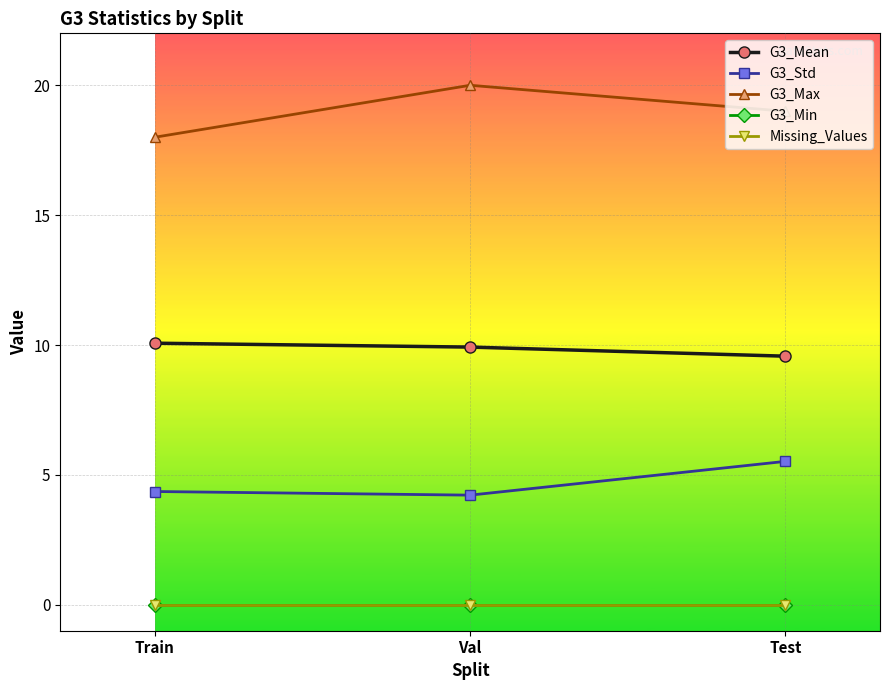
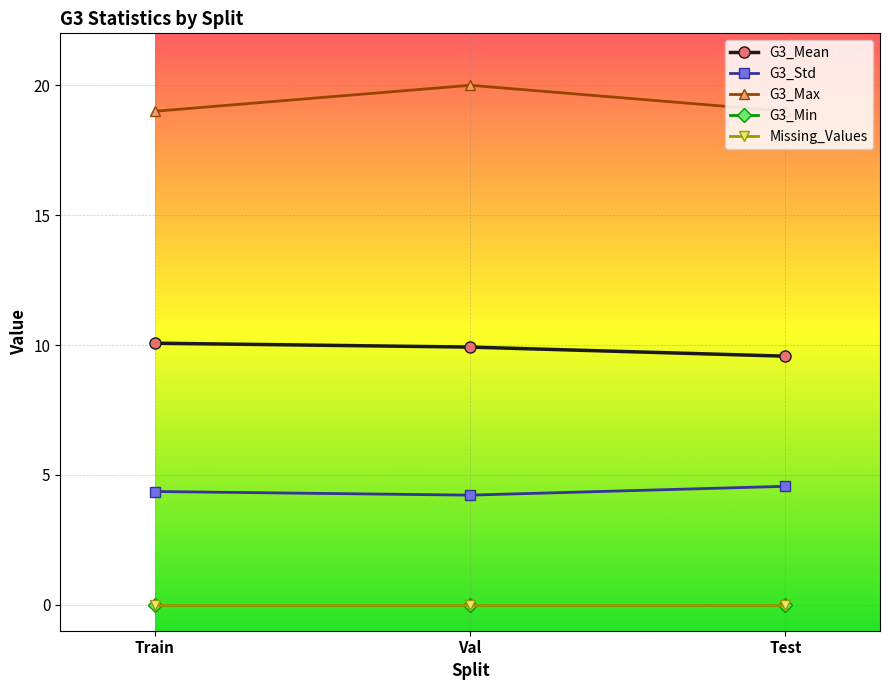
G3_Max, Train: 18 -> 19
G3_Std, Test: 5.5 -> 4.6
